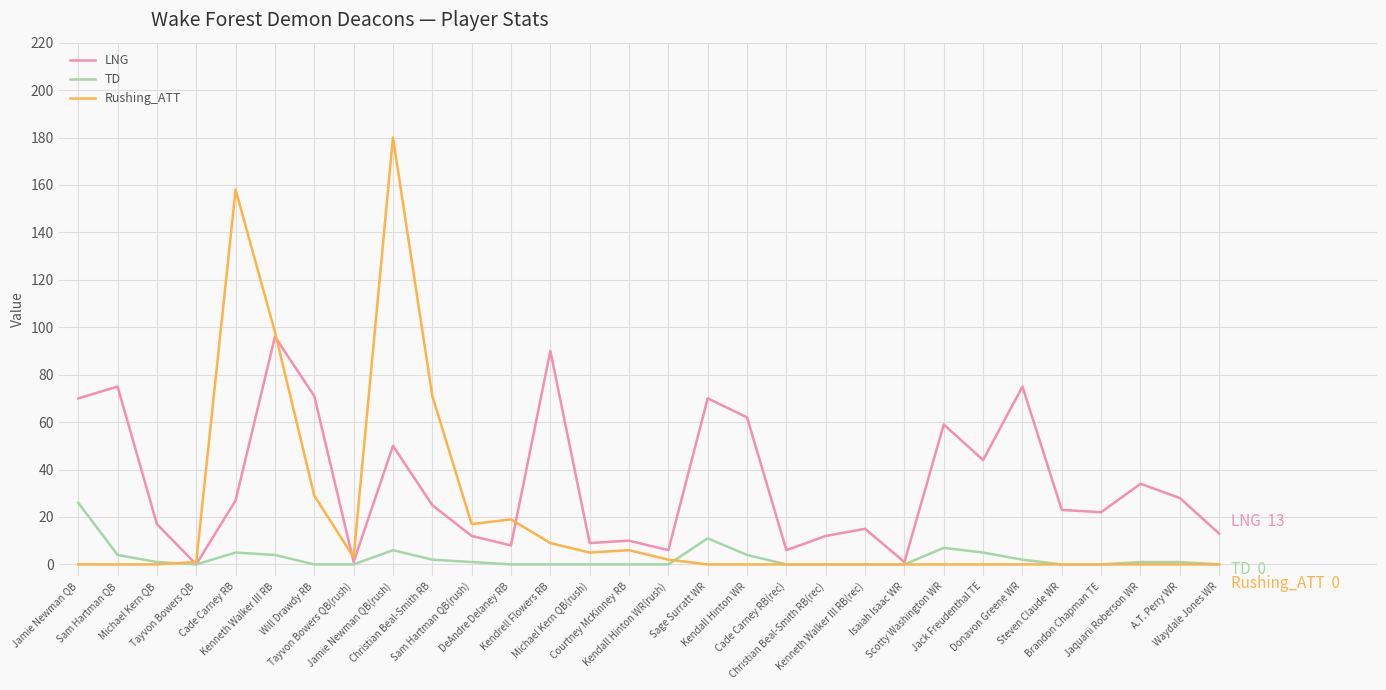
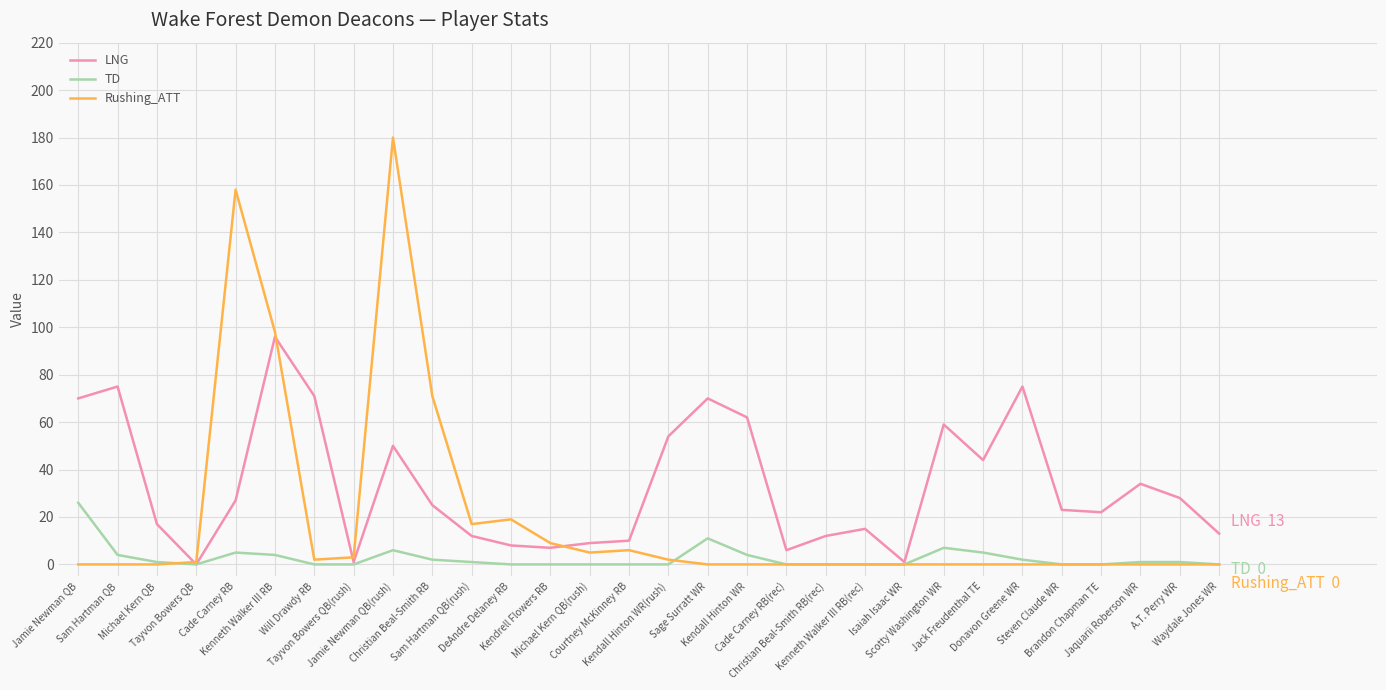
Rushing_ATT, Will Drawdy RB: 29 -> 2
LNG, Kendrell Flowers RB: 90 -> 7
LNG, Kendall Hinton WR(rush): 6 -> 54
